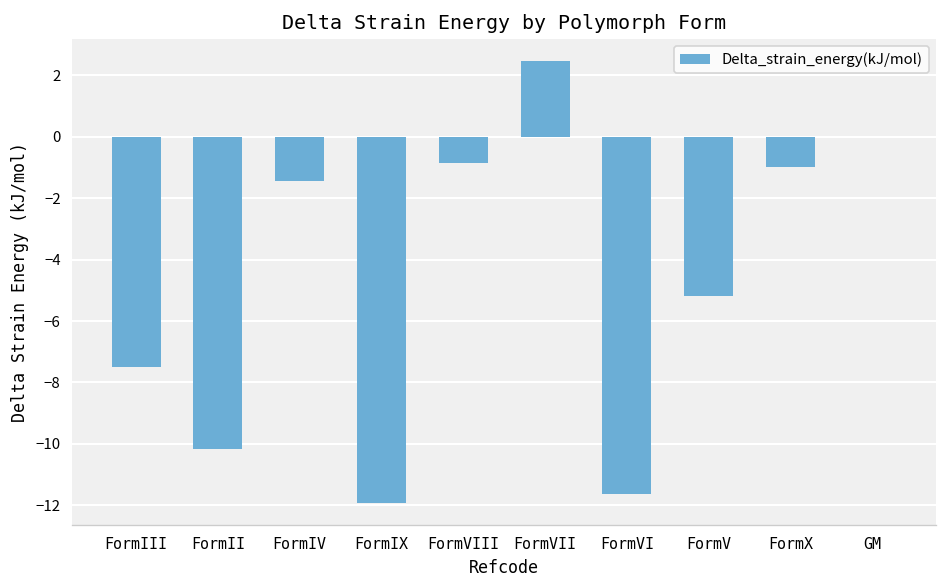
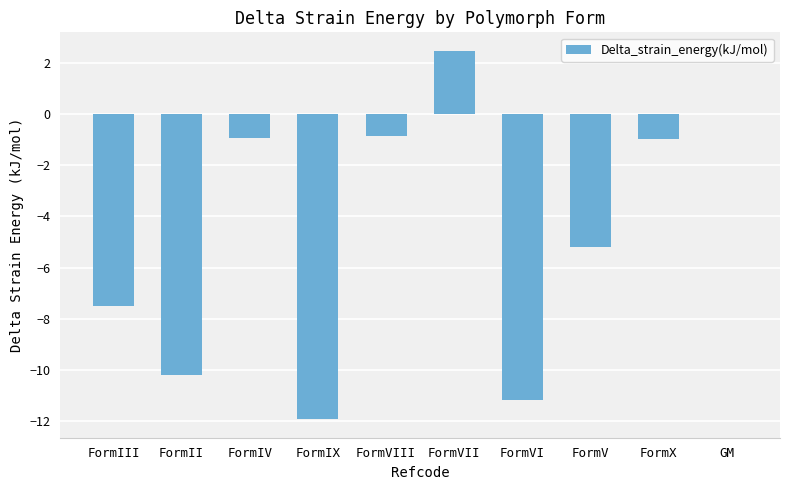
FormIV: -1.4 -> -0.9
FormVI: -11.6 -> -11.2
